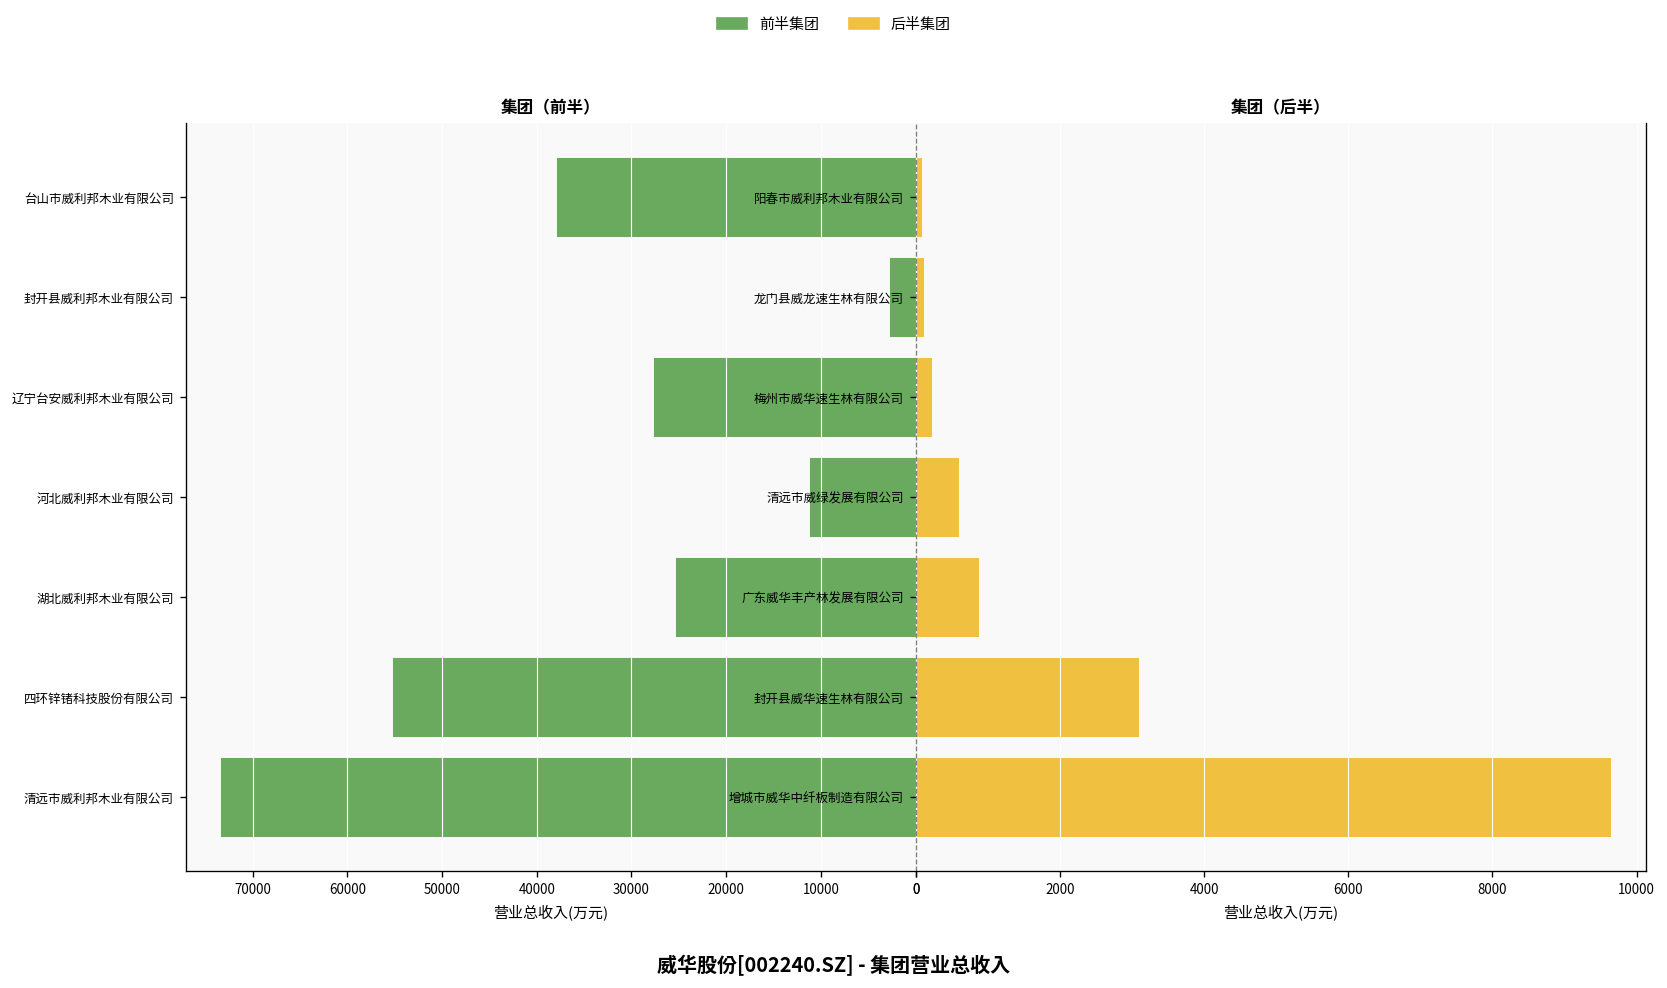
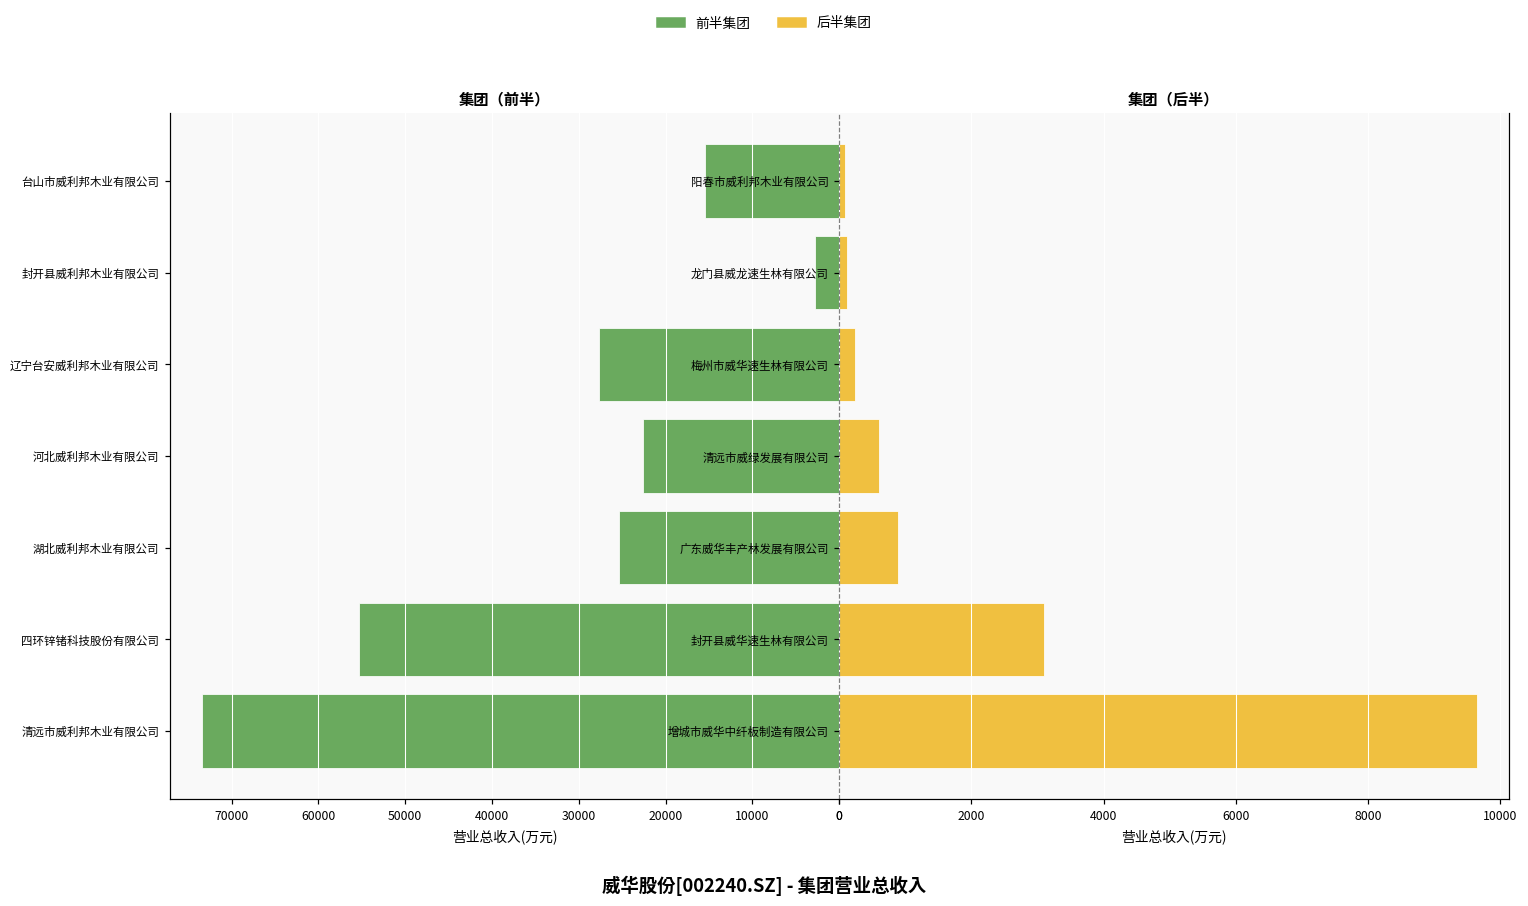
集团（前半）, 台山市威利邦木业有限公司: 38000 -> 15000
集团（前半）, 河北威利邦木业有限公司: 11000 -> 23000
